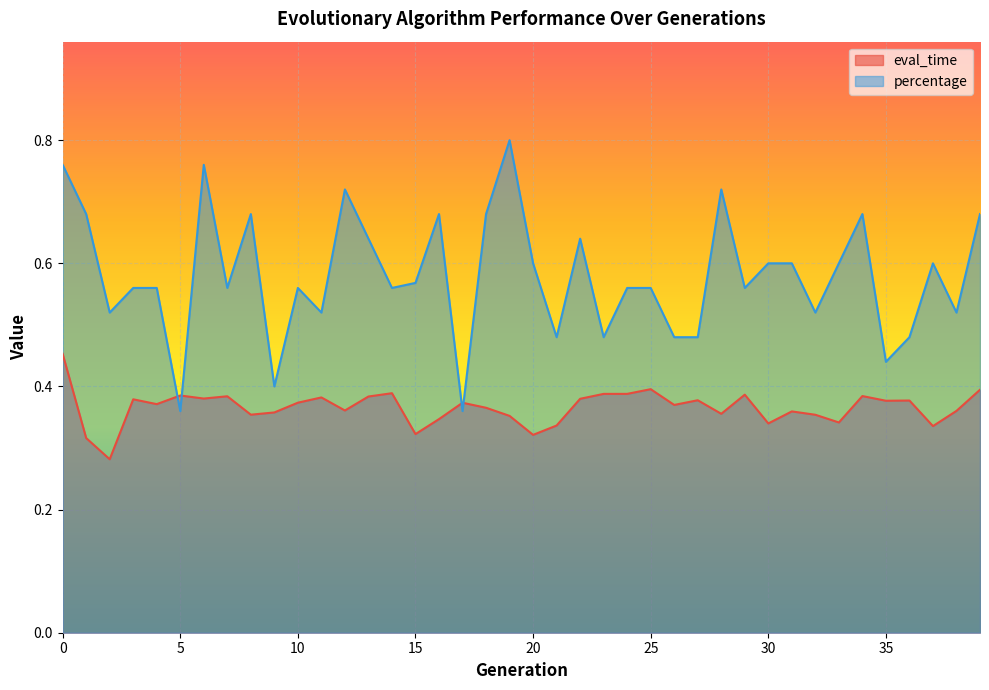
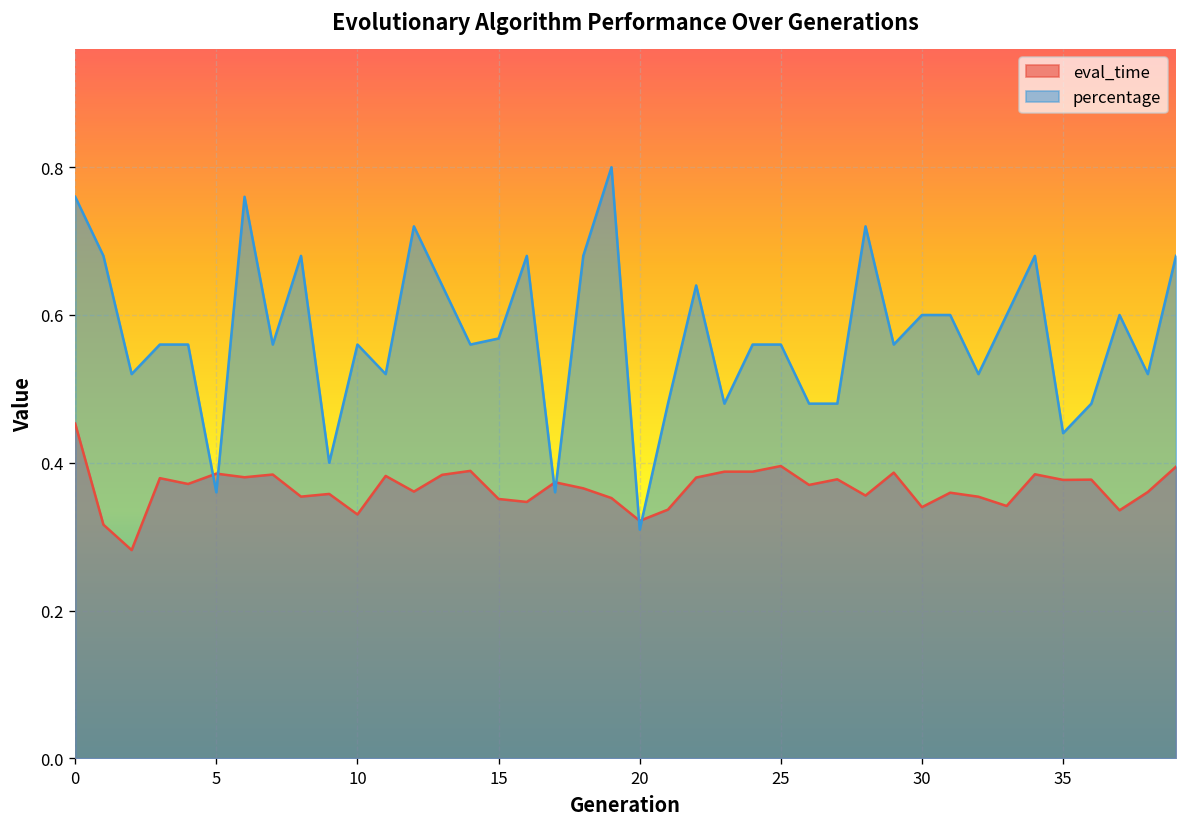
eval_time, 10: 0.37 -> 0.33
eval_time, 15: 0.32 -> 0.35
percentage, 20: 0.60 -> 0.31
